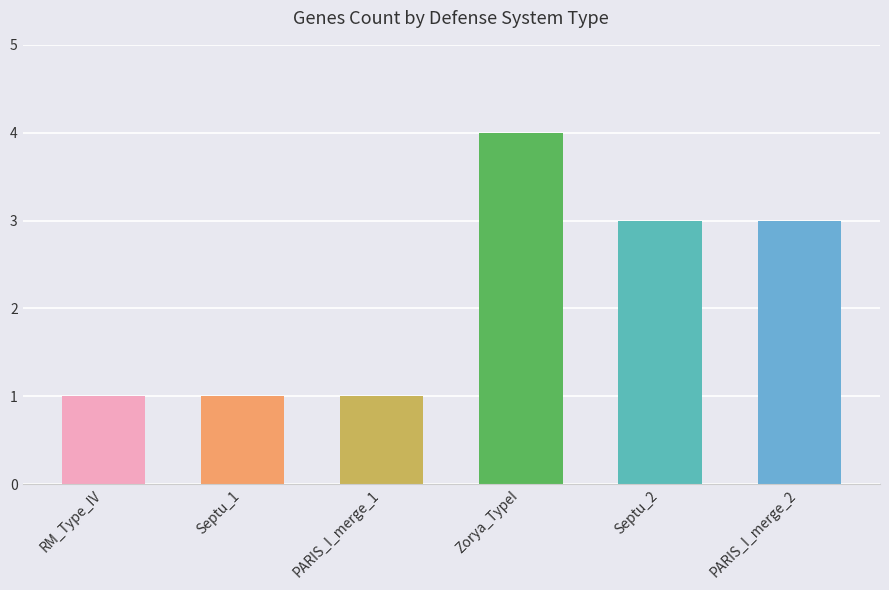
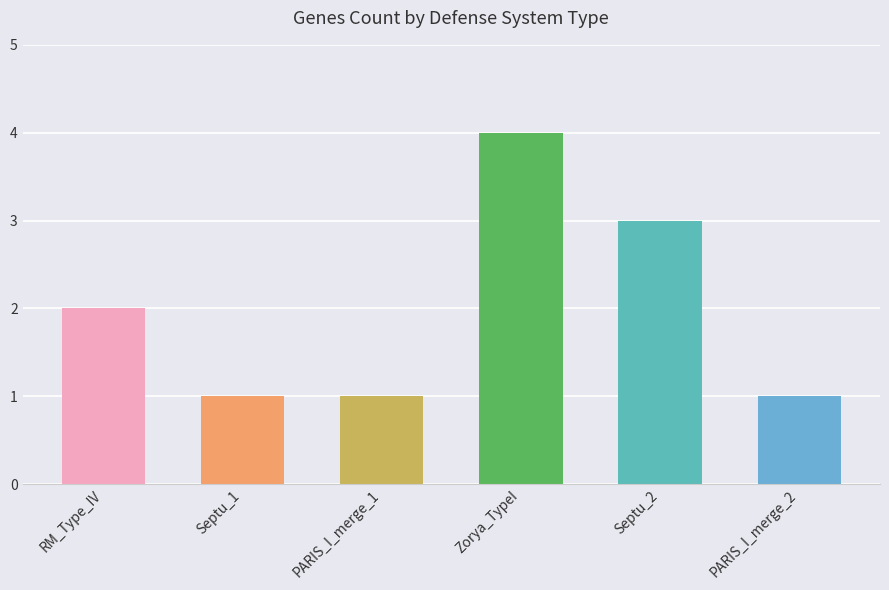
RM_Type_IV: 1 -> 2
PARIS_I_merge_2: 3 -> 1
